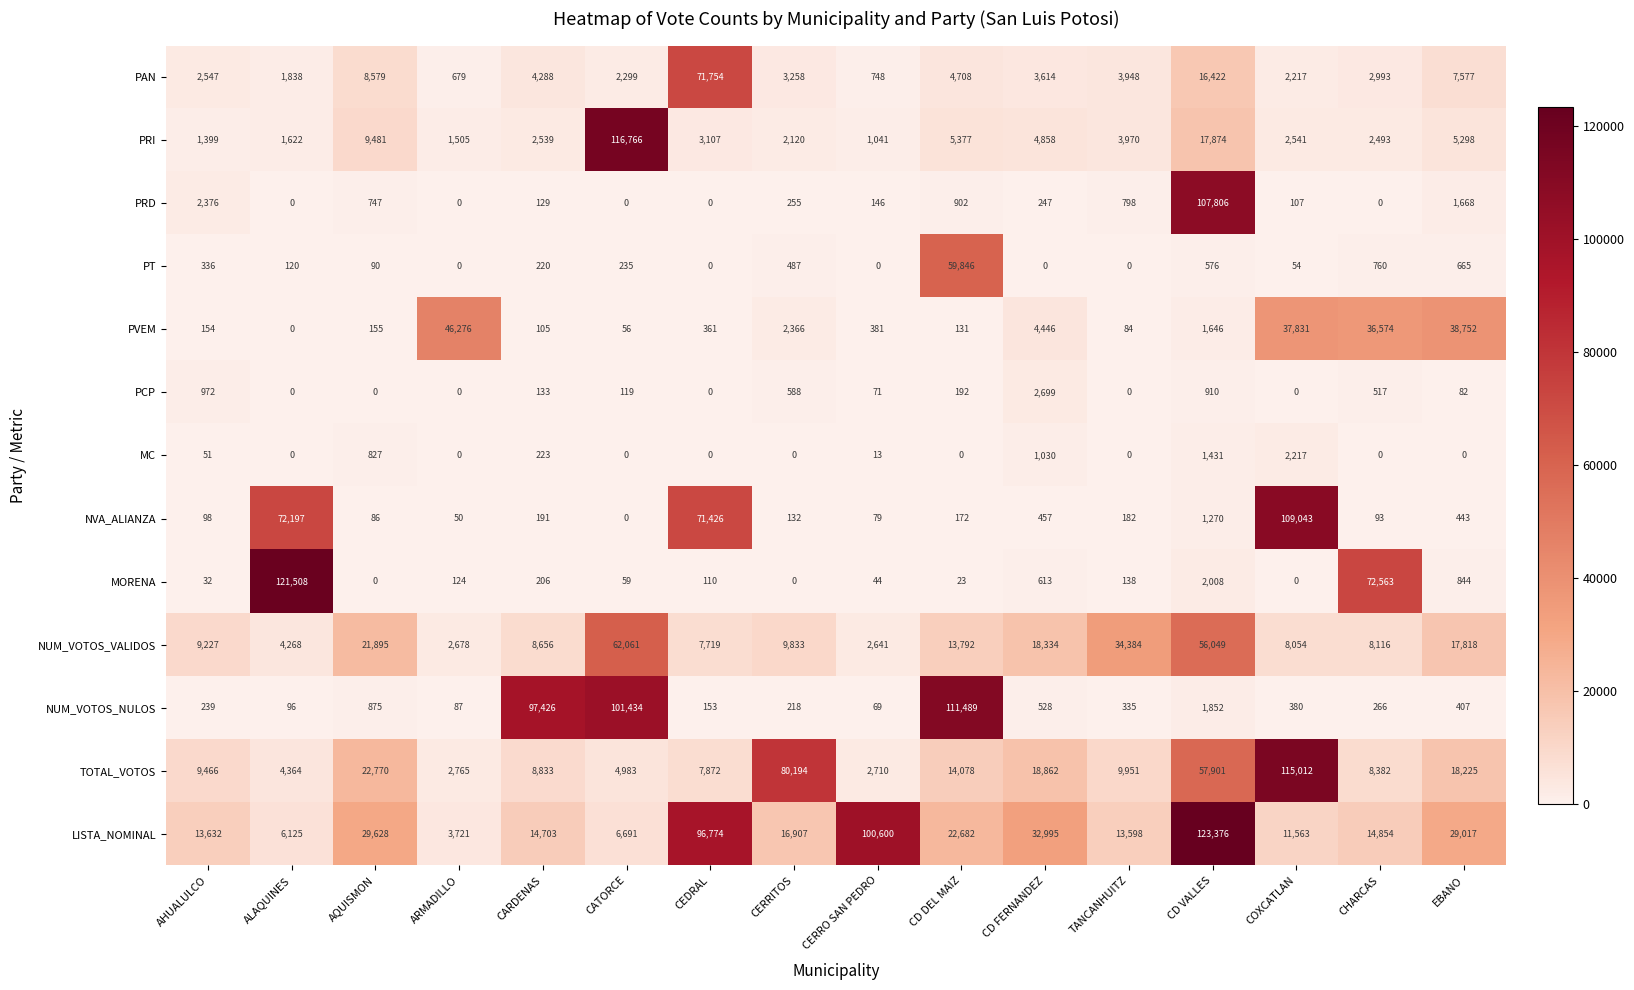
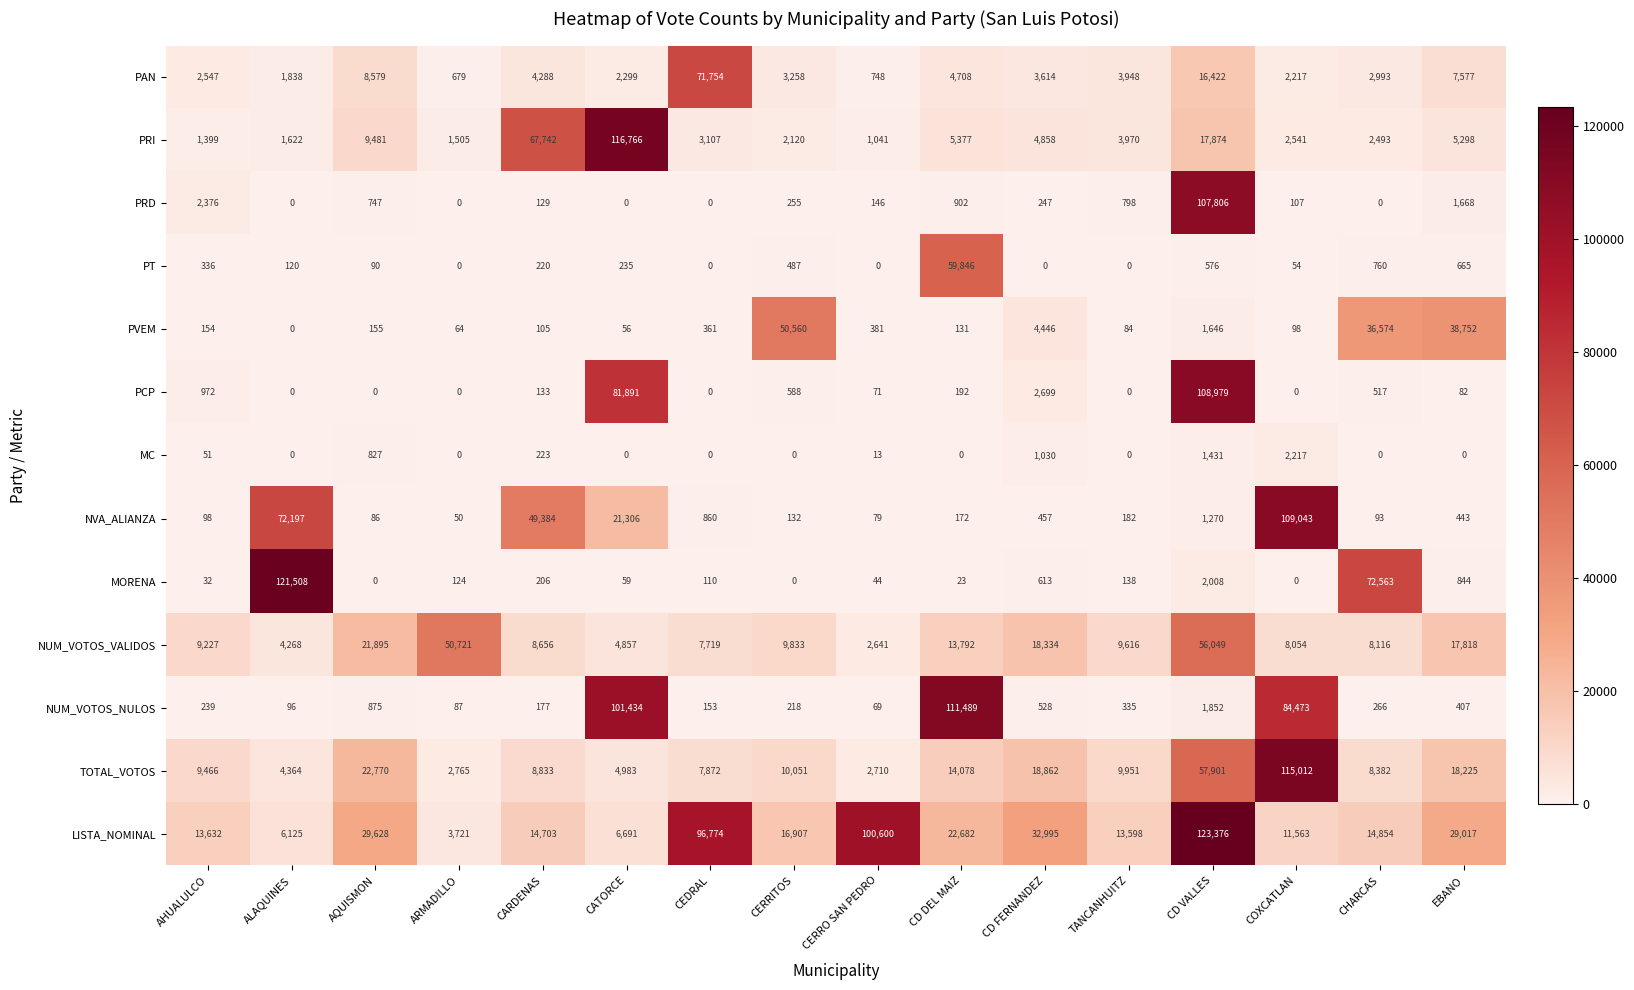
PRI, CARDENAS: 2,539 -> 67,742
PVEM, ARMADILLO: 46,276 -> 64
PVEM, CERRITOS: 2,366 -> 50,560
PVEM, COXCATLAN: 37,831 -> 98
PCP, CATORCE: 119 -> 81,891
PCP, CD VALLES: 910 -> 108,979
NVA_ALIANZA, CARDENAS: 191 -> 49,384
NVA_ALIANZA, CATORCE: 0 -> 21,306
NVA_ALIANZA, CEDRAL: 71,426 -> 860
NUM_VOTOS_VALIDOS, ARMADILLO: 2,678 -> 50,721
NUM_VOTOS_VALIDOS, CATORCE: 62,061 -> 4,857
NUM_VOTOS_VALIDOS, TANCANHUITZ: 34,384 -> 9,616
NUM_VOTOS_NULOS, CARDENAS: 97,426 -> 177
NUM_VOTOS_NULOS, COXCATLAN: 380 -> 84,473
TOTAL_VOTOS, CERRITOS: 80,194 -> 10,051
